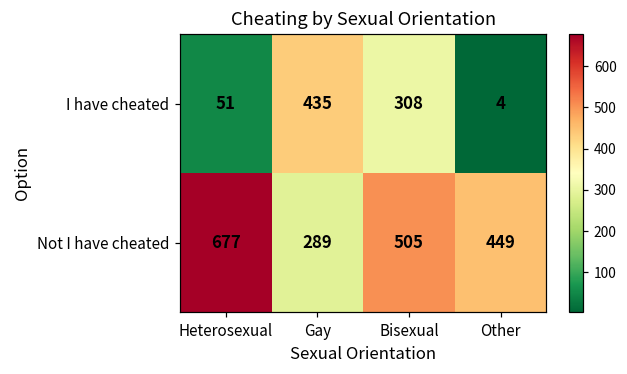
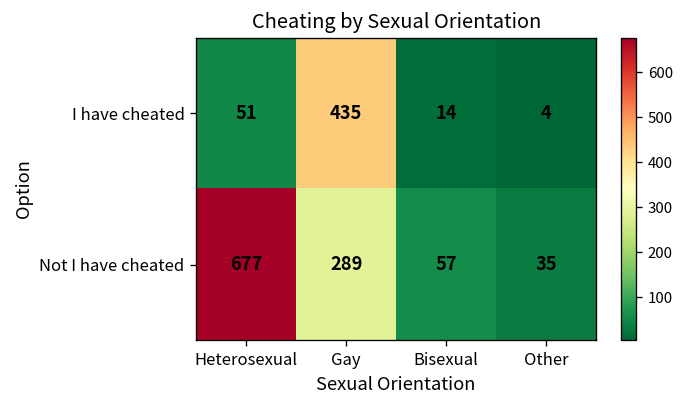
I have cheated, Bisexual: 308 -> 14
Not I have cheated, Bisexual: 505 -> 57
Not I have cheated, Other: 449 -> 35
